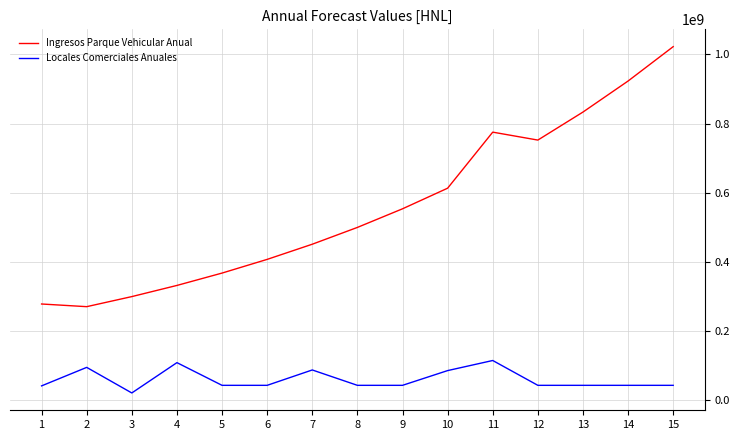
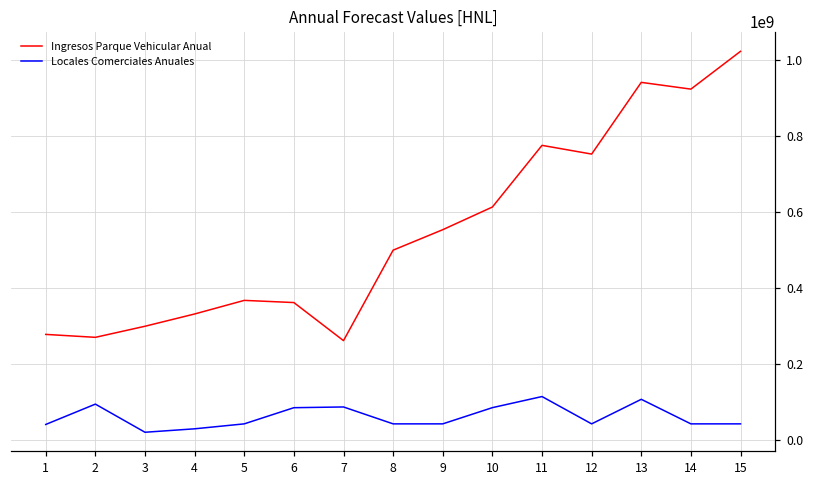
Locales Comerciales Anuales, 4: 110000000 -> 30000000
Ingresos Parque Vehicular Anual, 6: 410000000 -> 360000000
Locales Comerciales Anuales, 6: 40000000 -> 90000000
Ingresos Parque Vehicular Anual, 7: 450000000 -> 260000000
Ingresos Parque Vehicular Anual, 13: 830000000 -> 940000000
Locales Comerciales Anuales, 13: 40000000 -> 110000000
